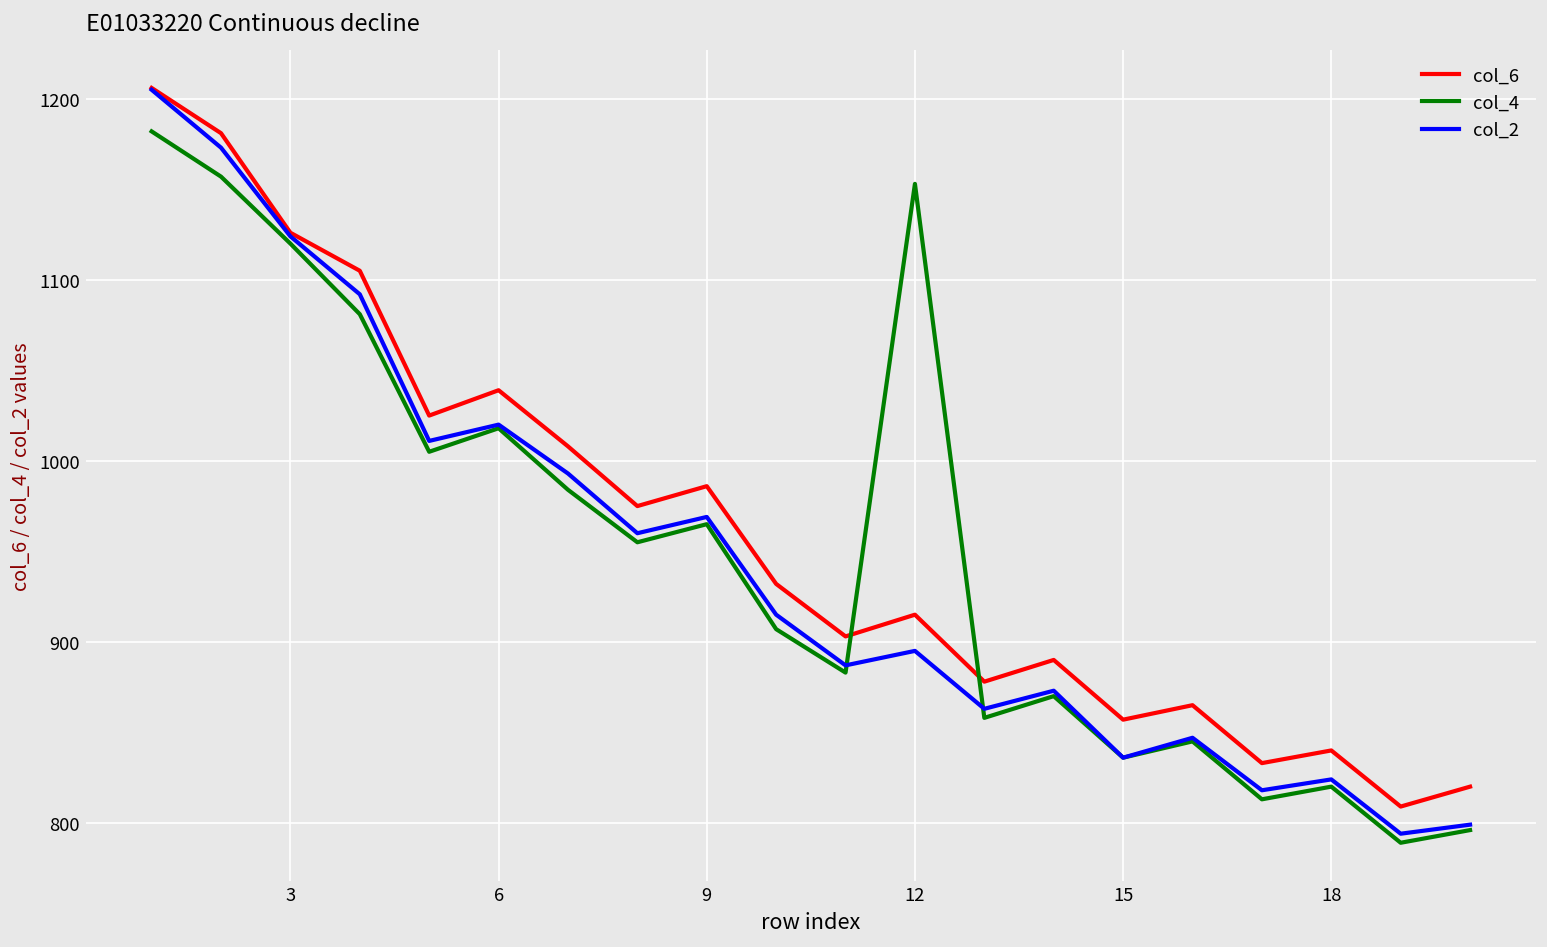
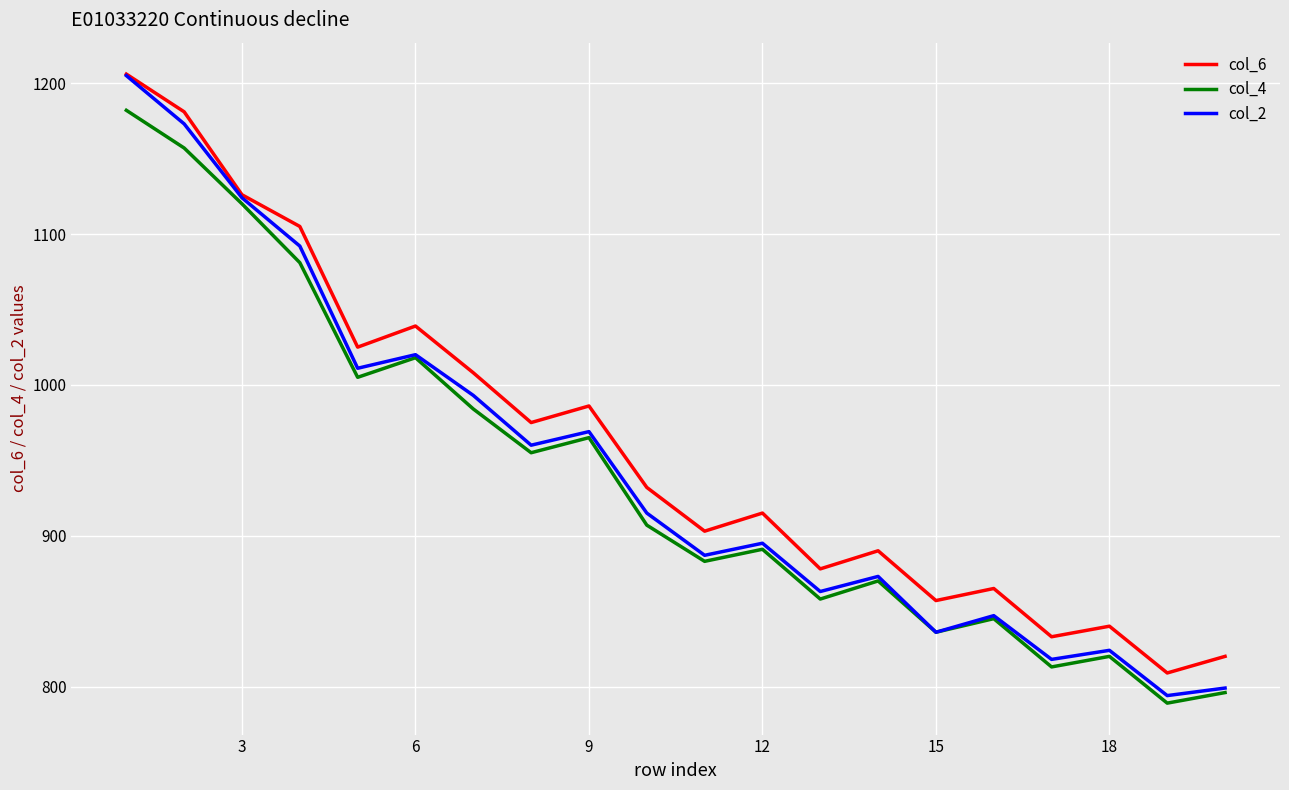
col_4, 12: 1153 -> 891
